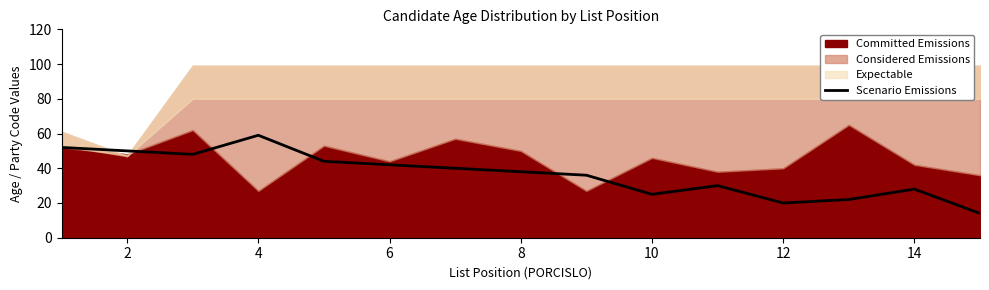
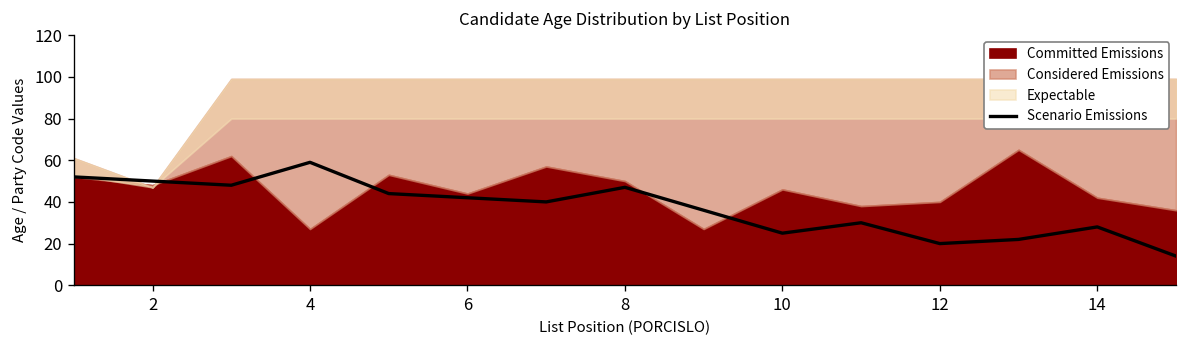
Scenario Emissions, 8: 38 -> 47
